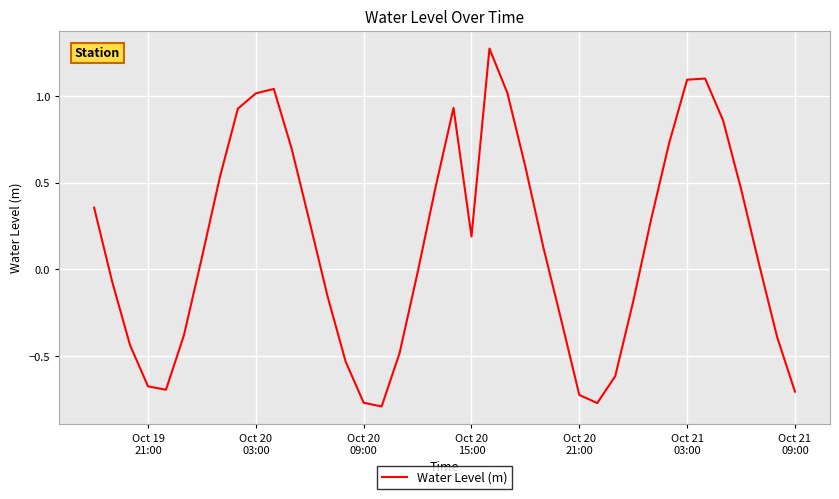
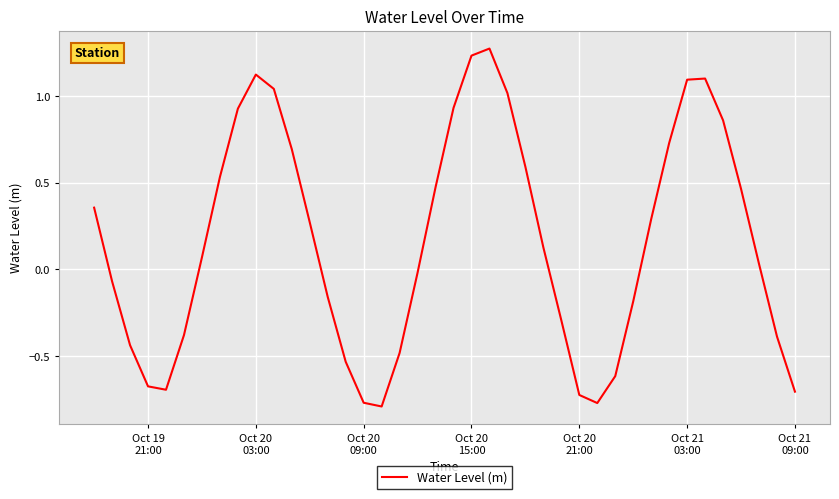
Oct 20 03:00: 1.02 -> 1.12
Oct 20 15:00: 0.19 -> 1.23
